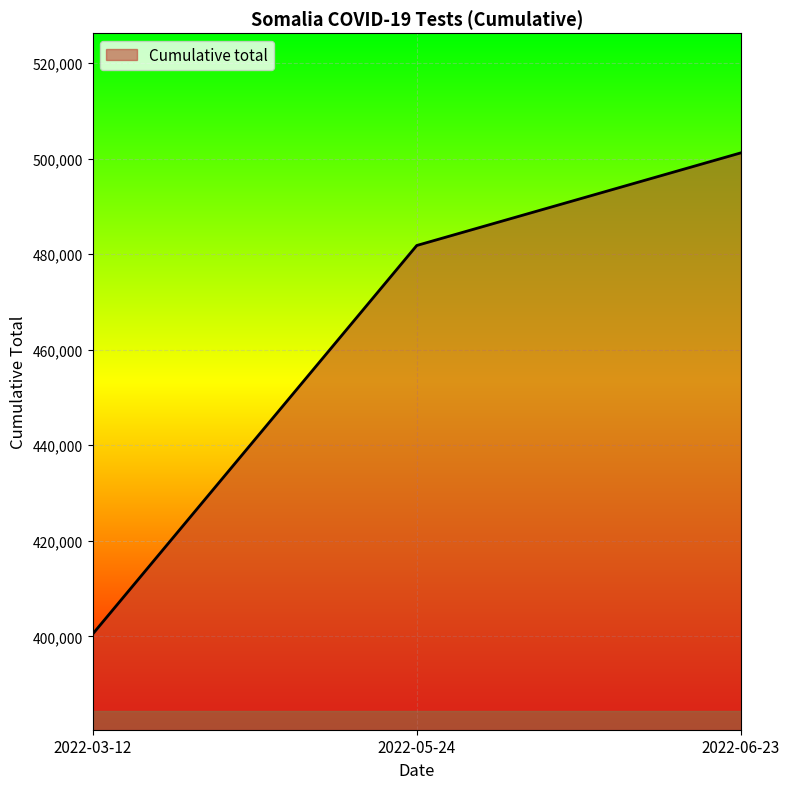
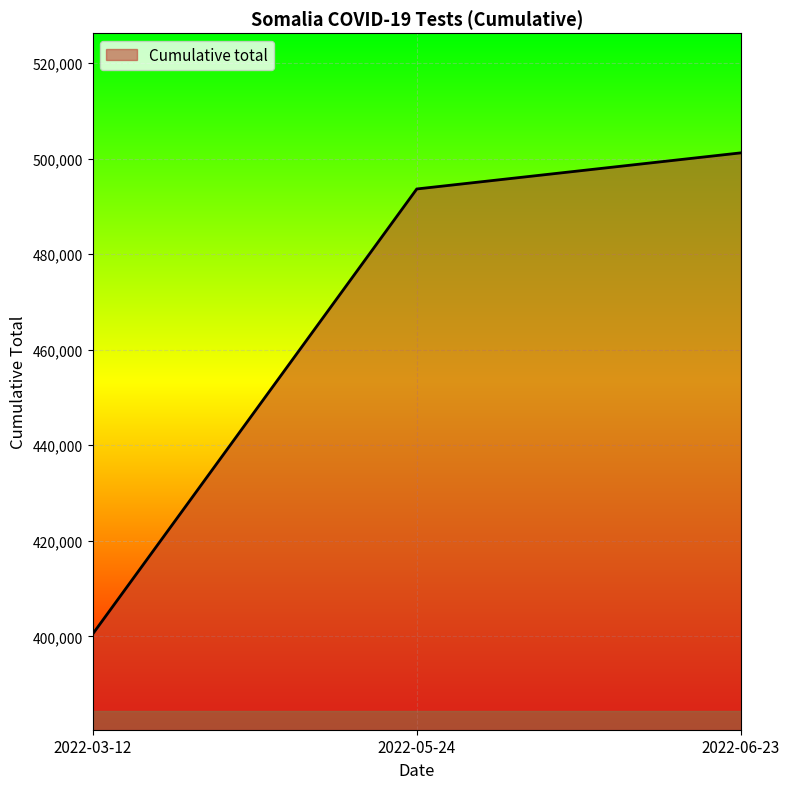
2022-05-24: 482,000 -> 494,000
